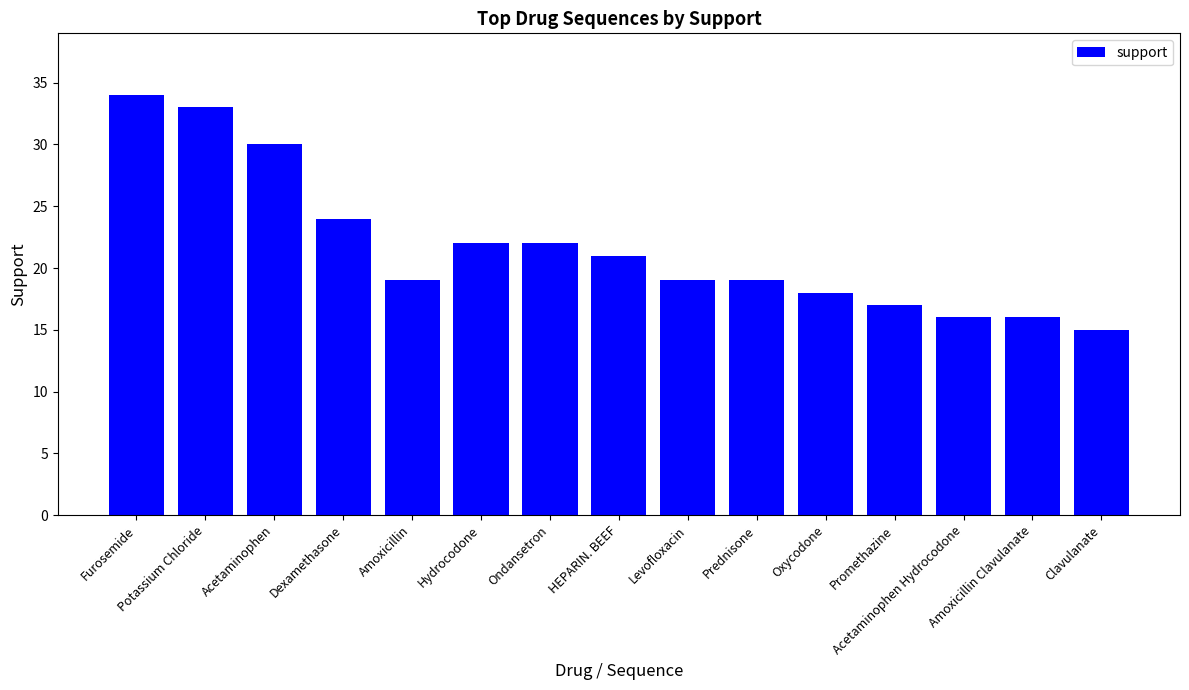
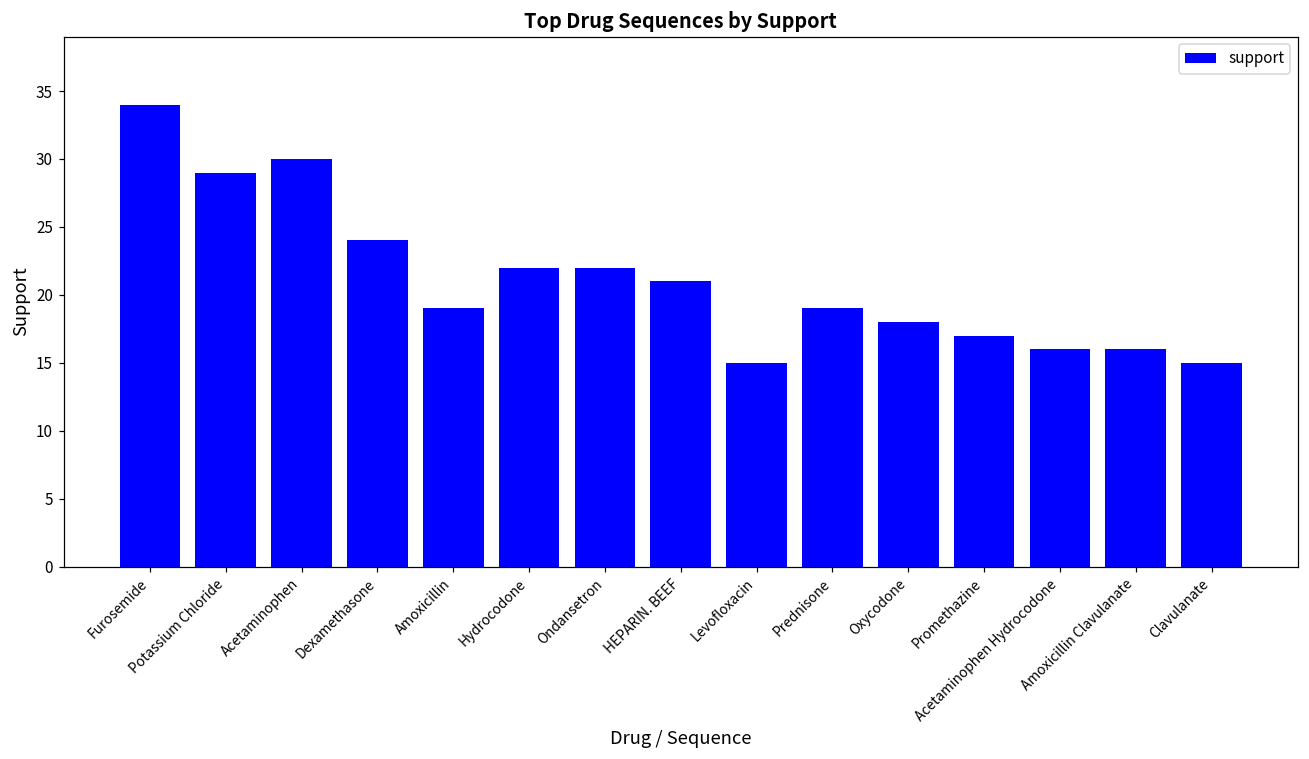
Potassium Chloride: 33 -> 29
Levofloxacin: 19 -> 15
